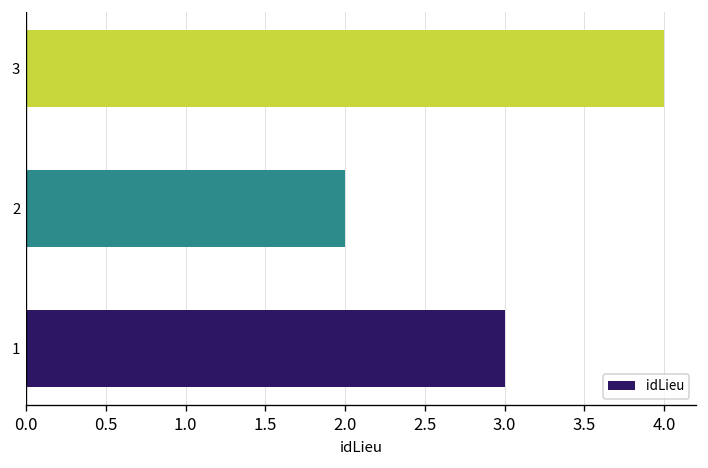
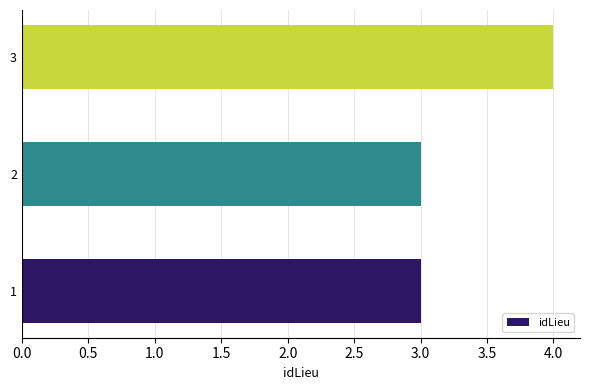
2: 2 -> 3
